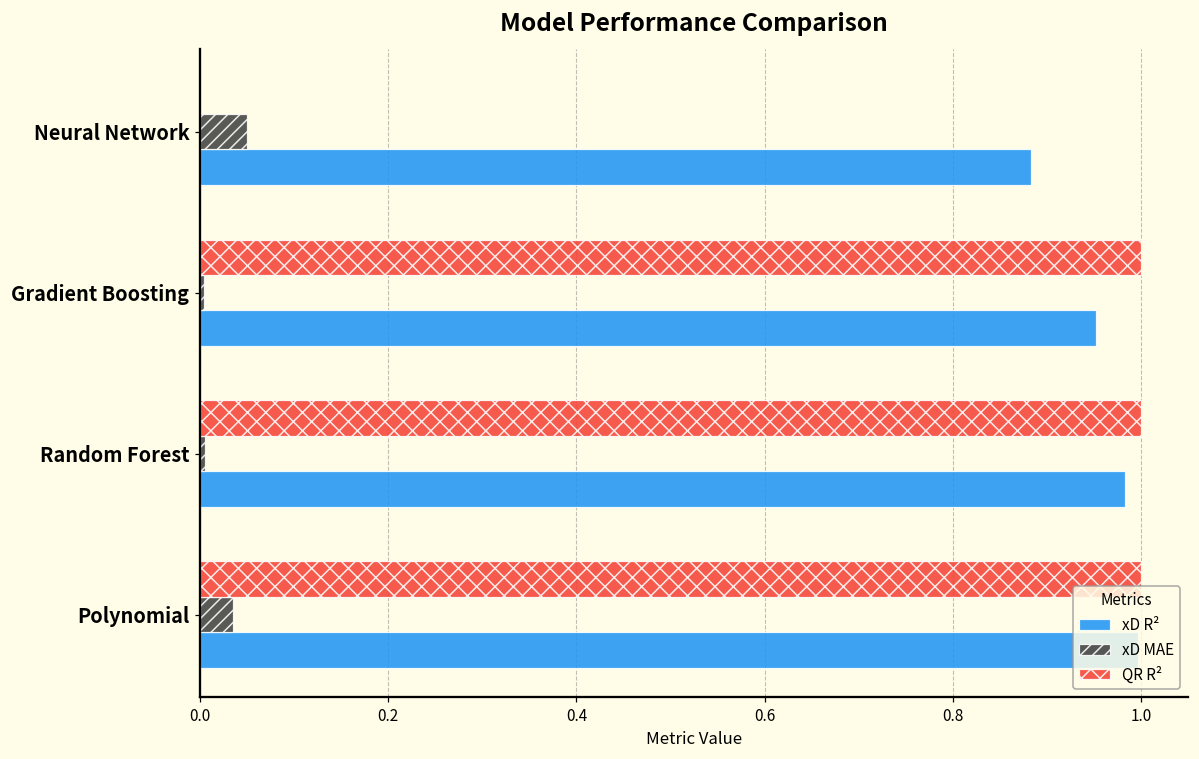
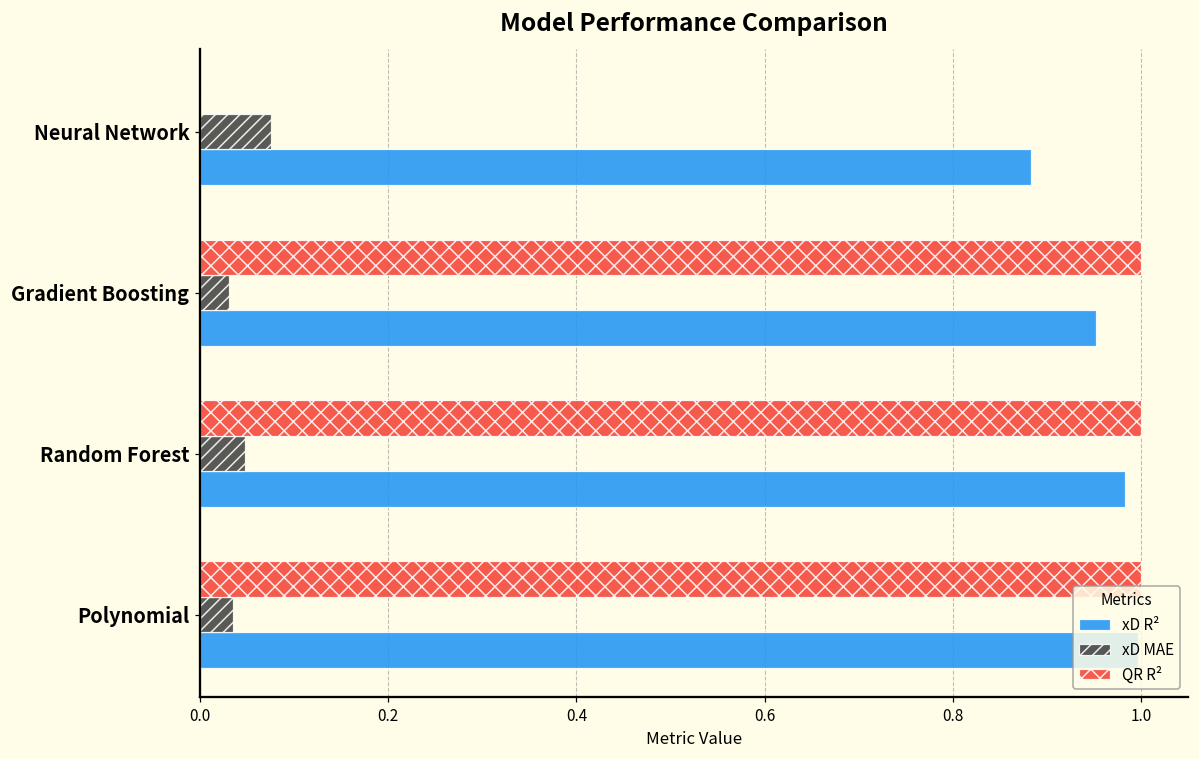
xD MAE, Neural Network: 0.05 -> 0.08
xD MAE, Gradient Boosting: 0.00 -> 0.03
xD MAE, Random Forest: 0.00 -> 0.05
